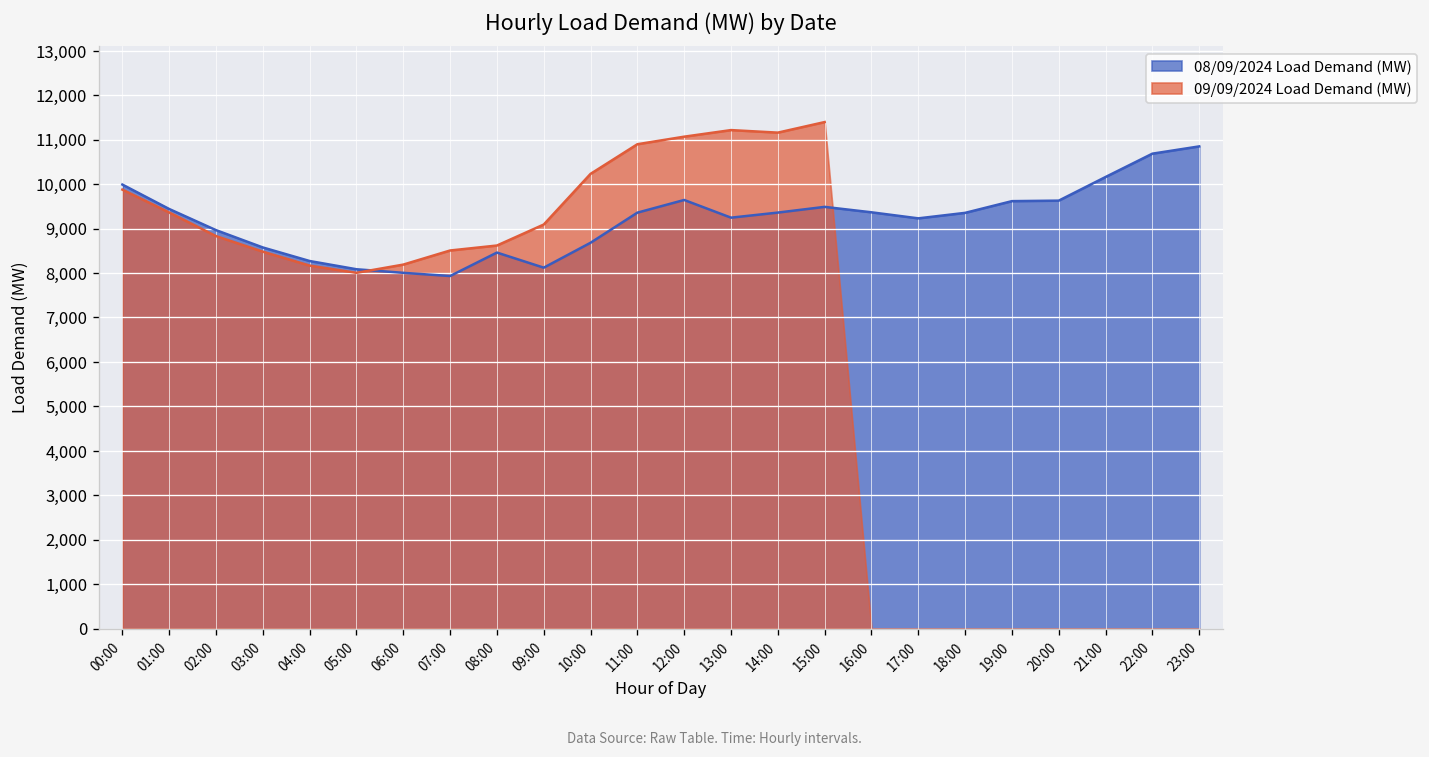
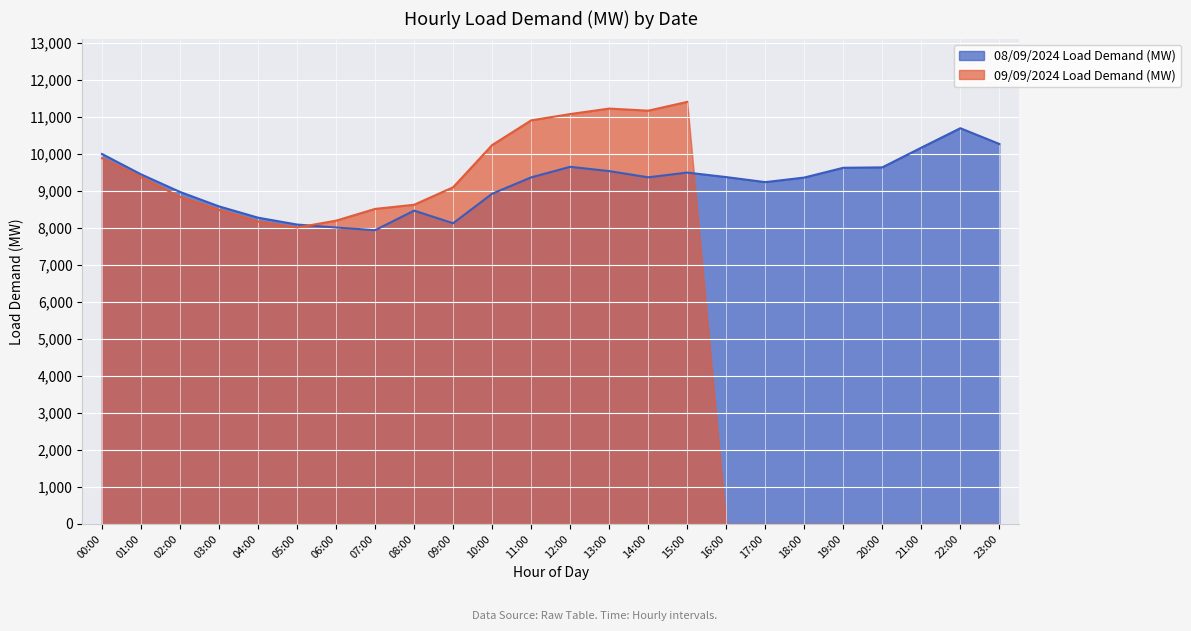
08/09/2024 Load Demand (MW), 10:00: 8,700 -> 8,900
08/09/2024 Load Demand (MW), 13:00: 9,200 -> 9,500
08/09/2024 Load Demand (MW), 23:00: 10,900 -> 10,300
